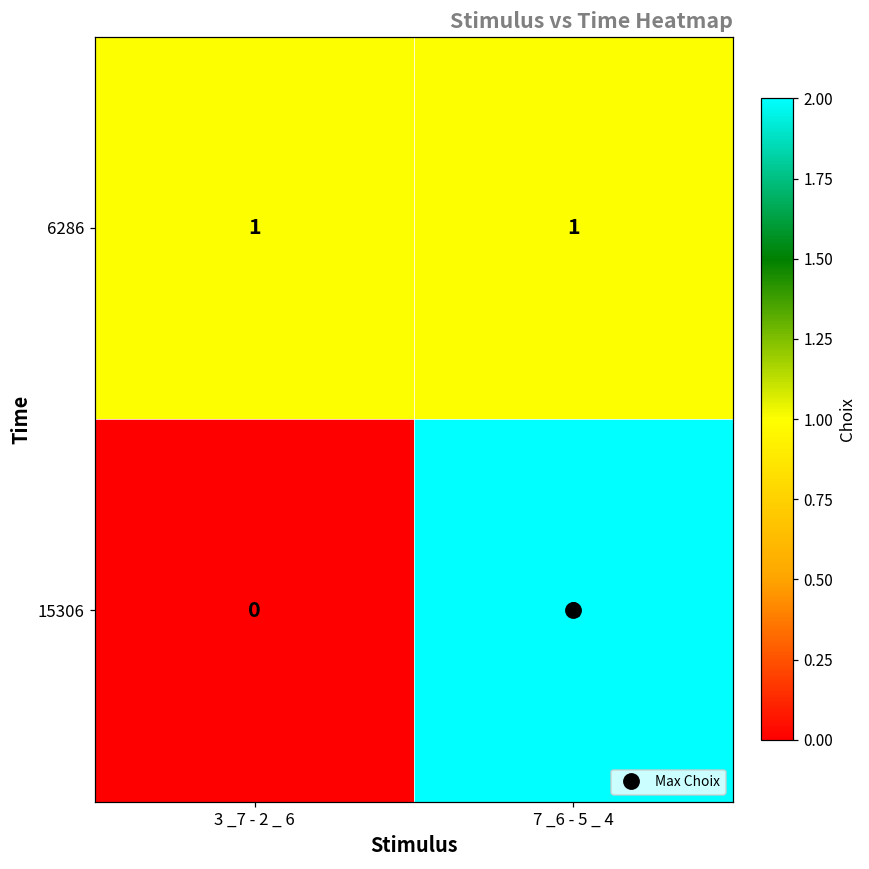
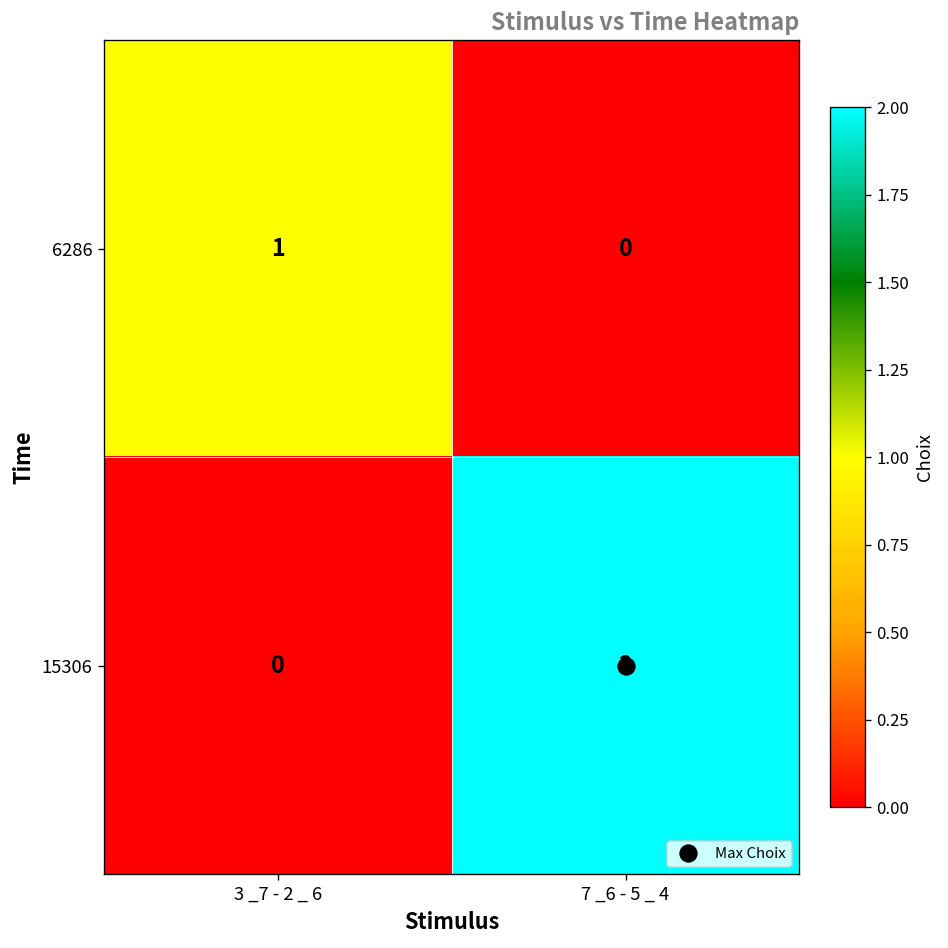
6286, 7 _6 - 5 _ 4: 1 -> 0
